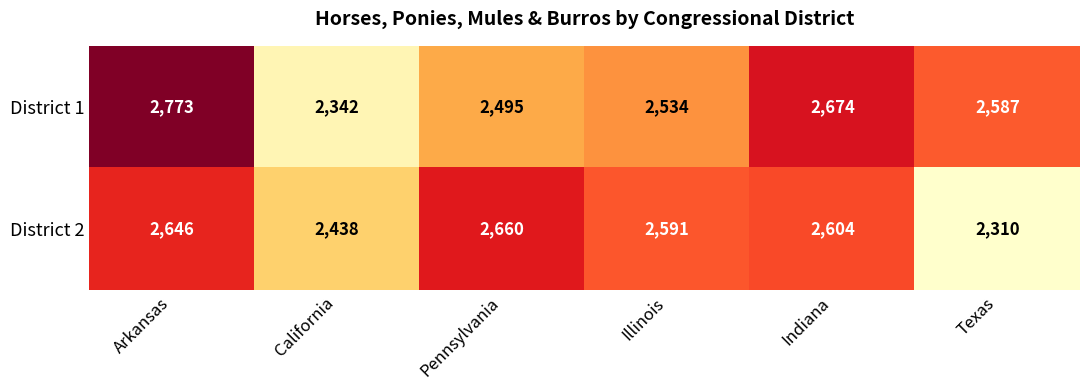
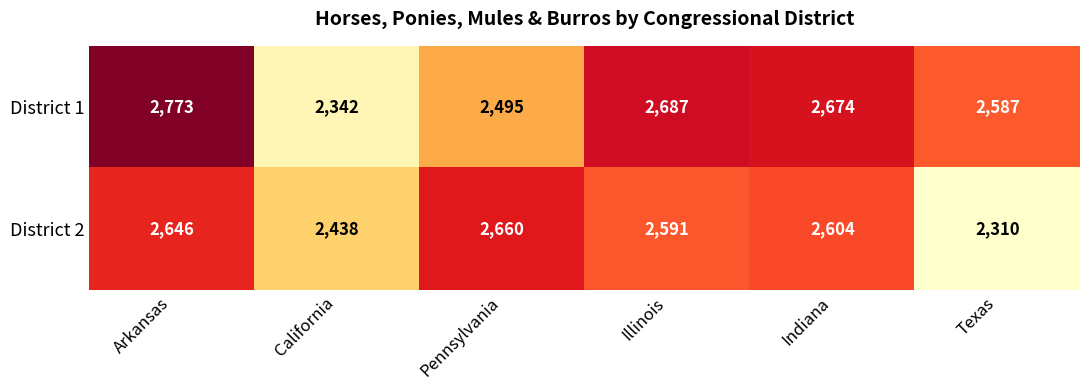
District 1, Illinois: 2,534 -> 2,687
